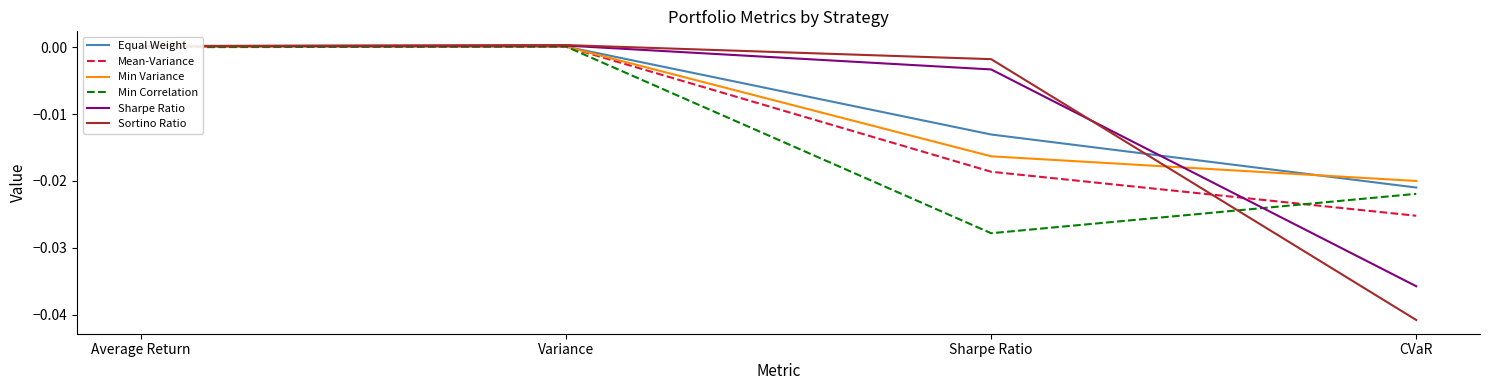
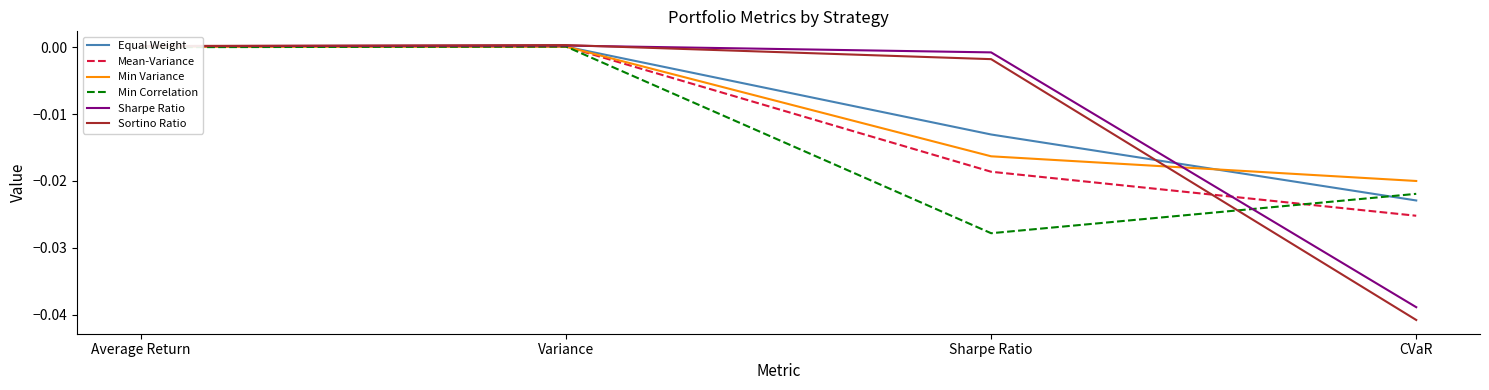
Sharpe Ratio, Sharpe Ratio: -0.003 -> -0.001
Equal Weight, CVaR: -0.021 -> -0.023
Sharpe Ratio, CVaR: -0.036 -> -0.039
